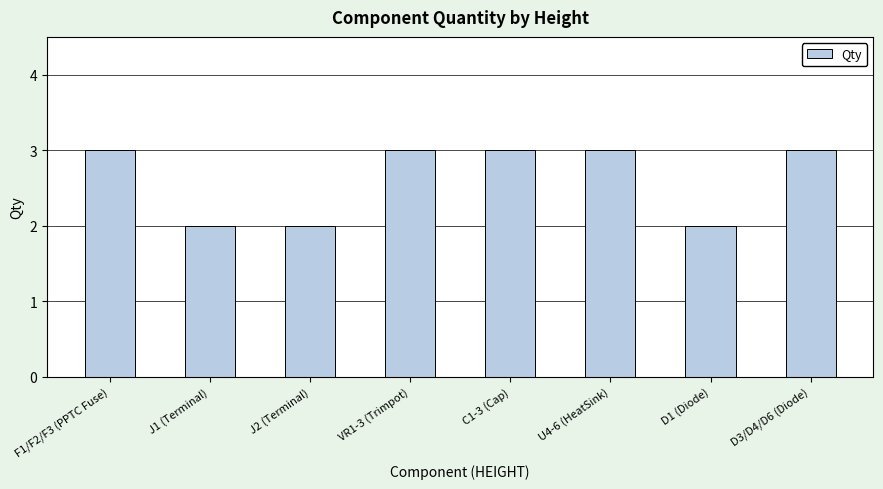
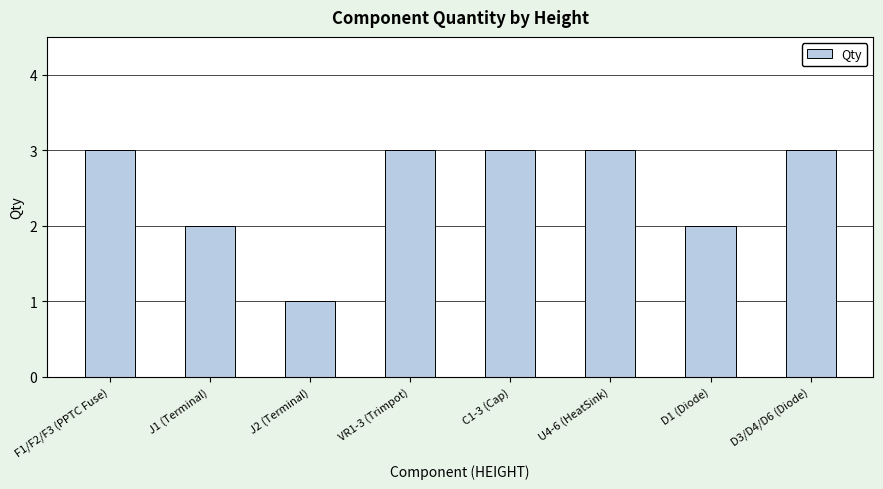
J2 (Terminal): 2 -> 1
